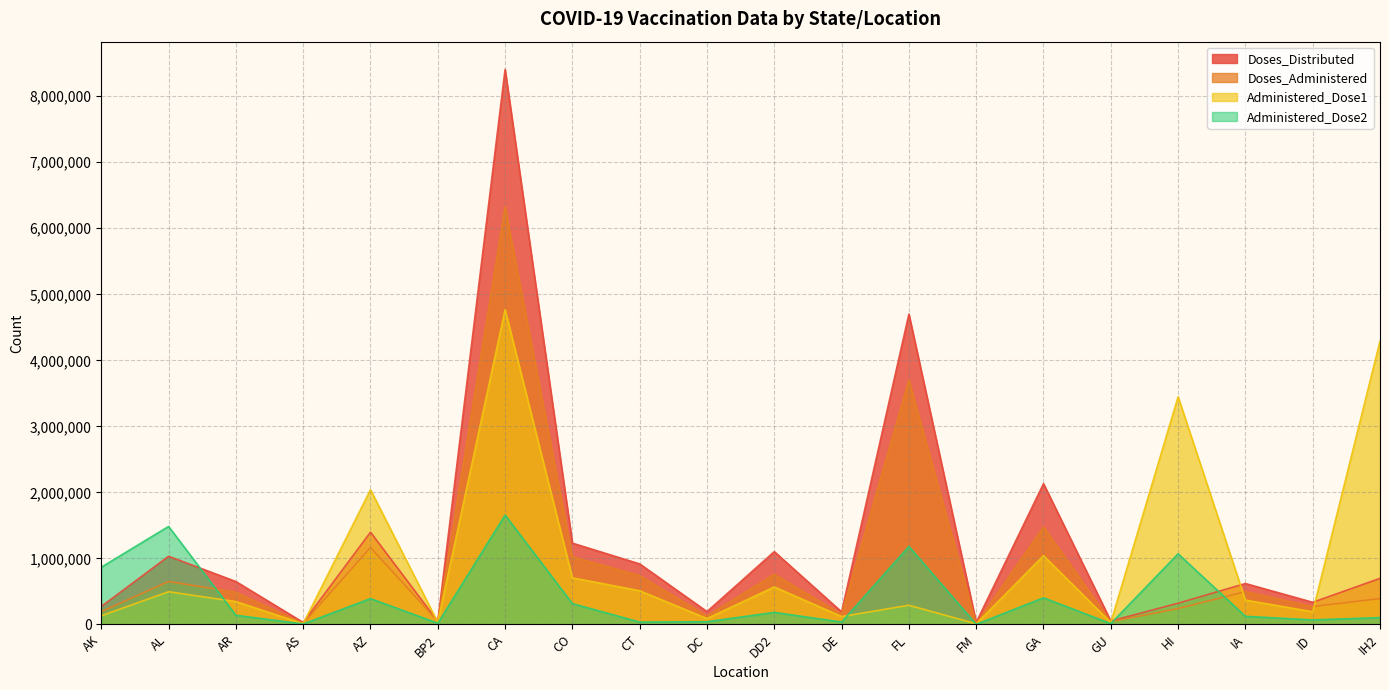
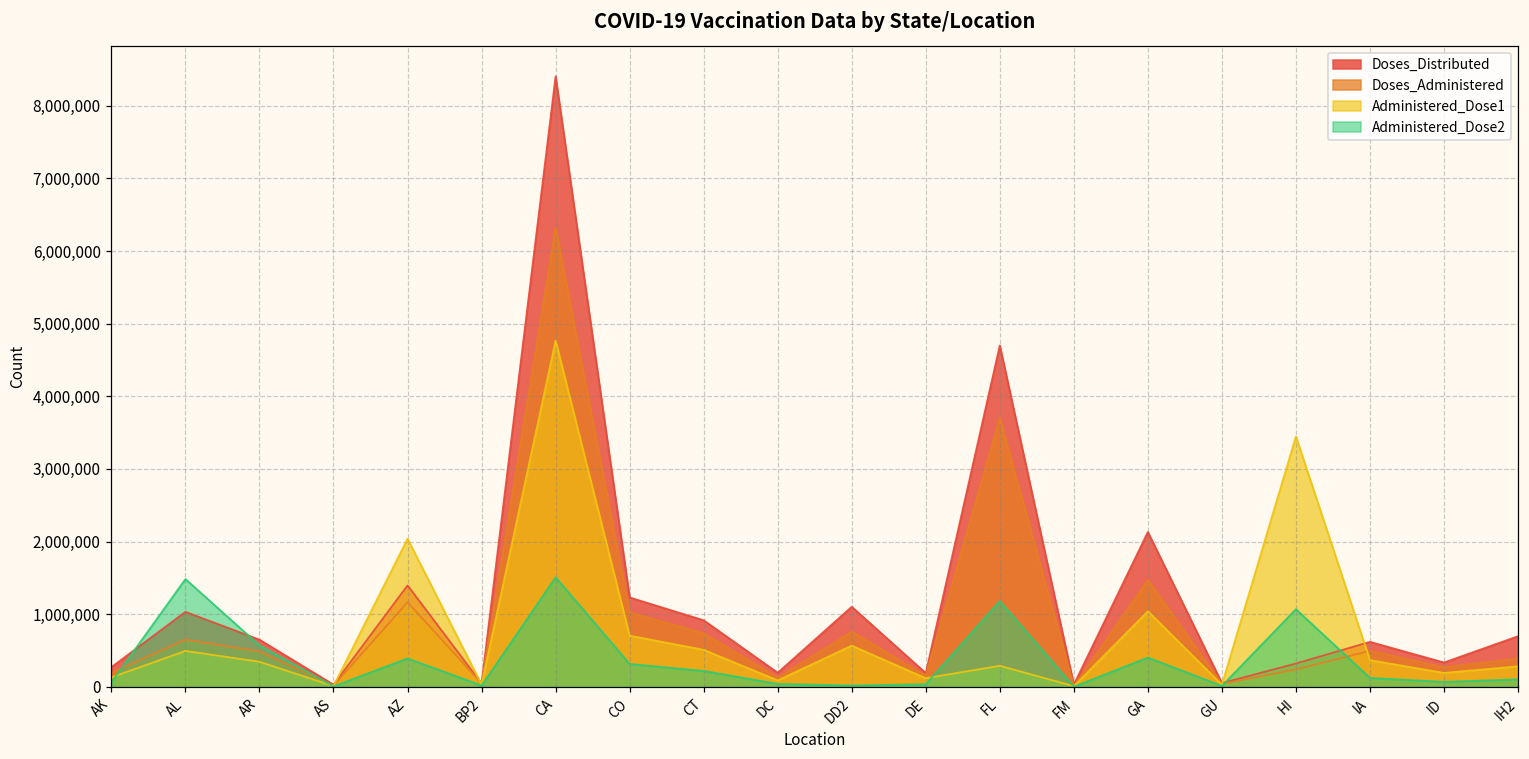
Administered_Dose2, AK: 900,000 -> 100,000
Administered_Dose2, AR: 100,000 -> 600,000
Administered_Dose2, CA: 1,700,000 -> 1,500,000
Administered_Dose2, CT: 0 -> 200,000
Administered_Dose2, DD2: 200,000 -> 0
Administered_Dose1, IH2: 4,300,000 -> 300,000
